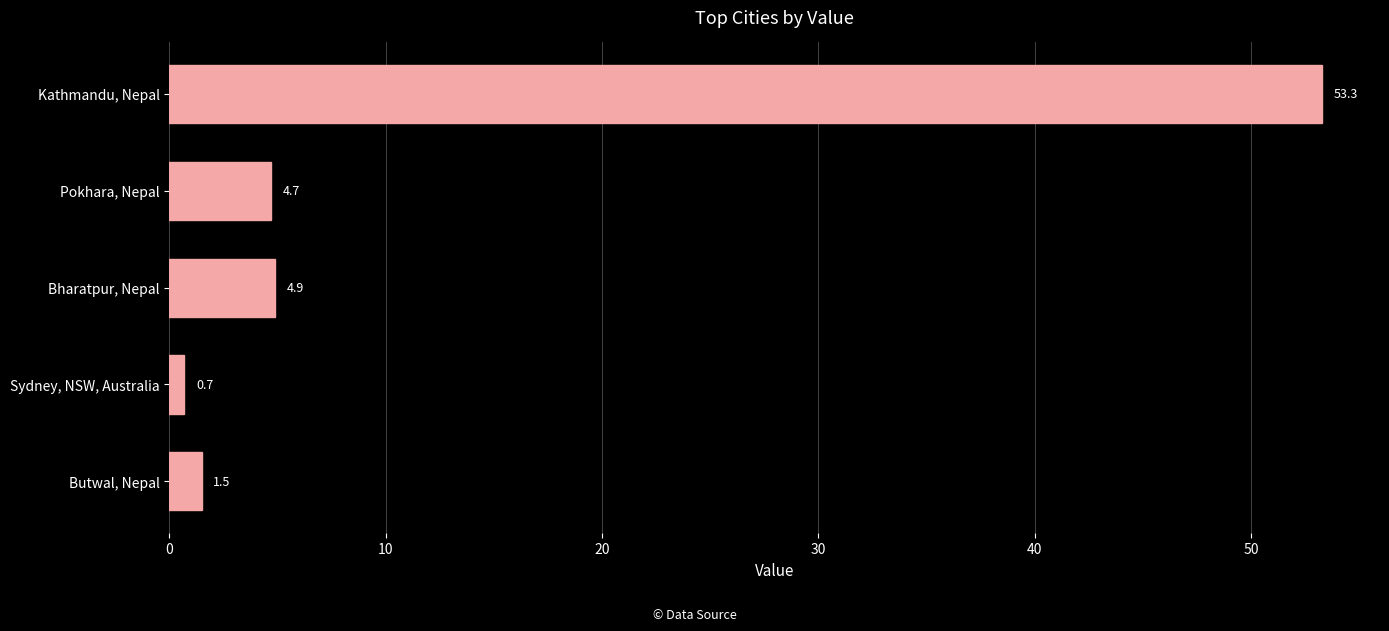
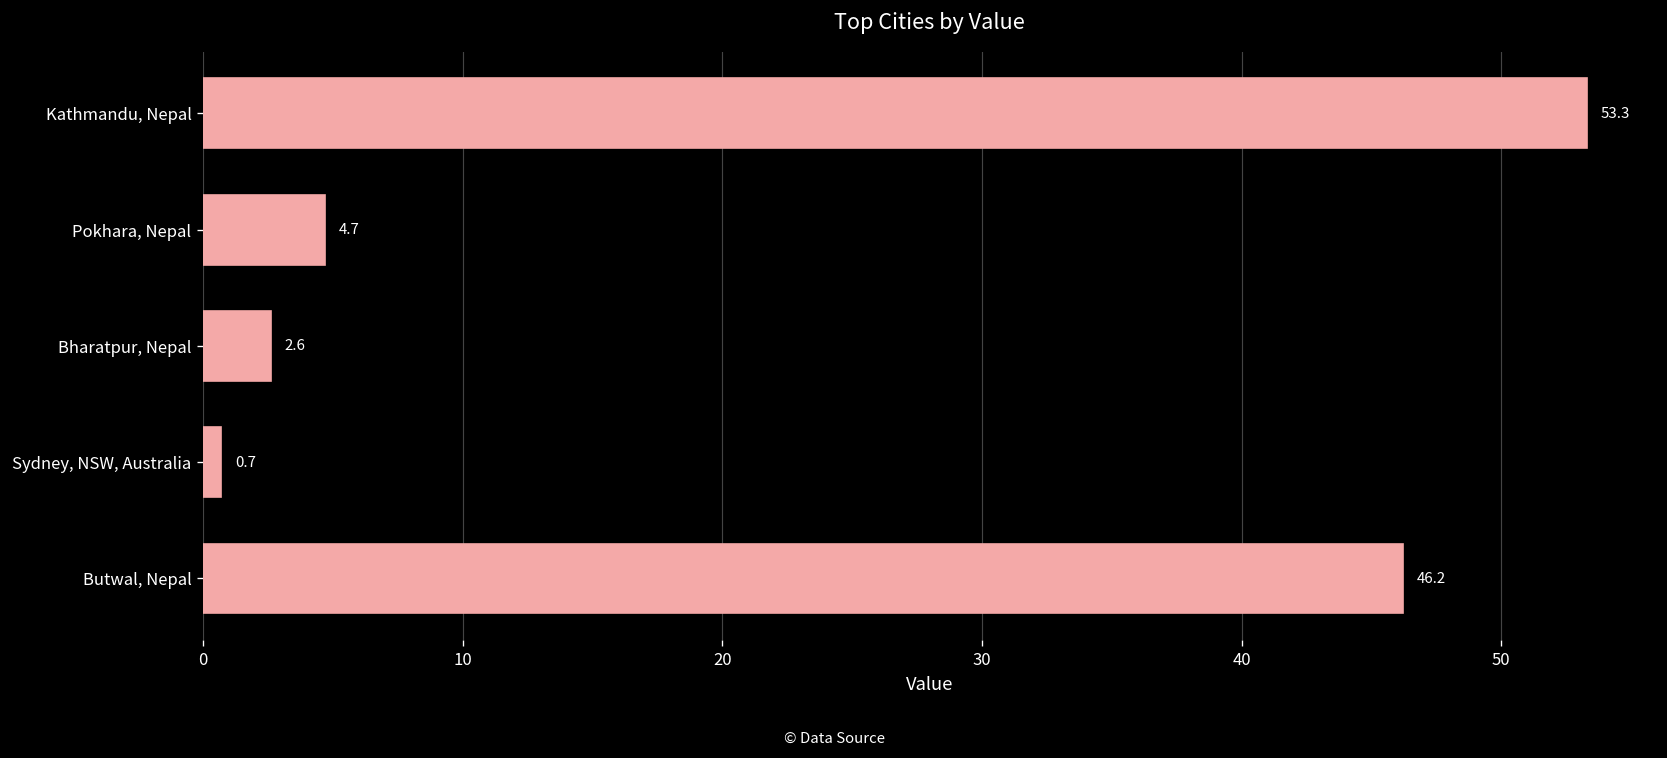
Bharatpur, Nepal: 4.9 -> 2.6
Butwal, Nepal: 1.5 -> 46.2
